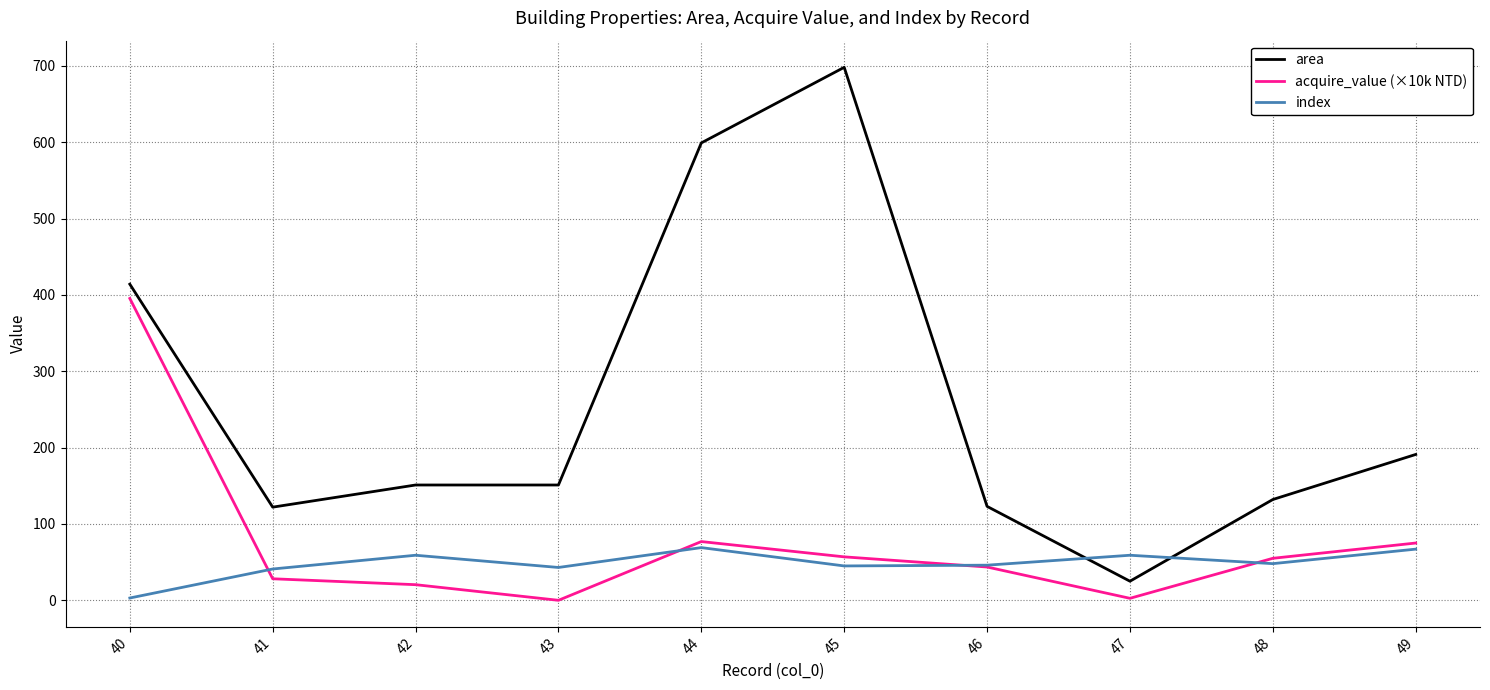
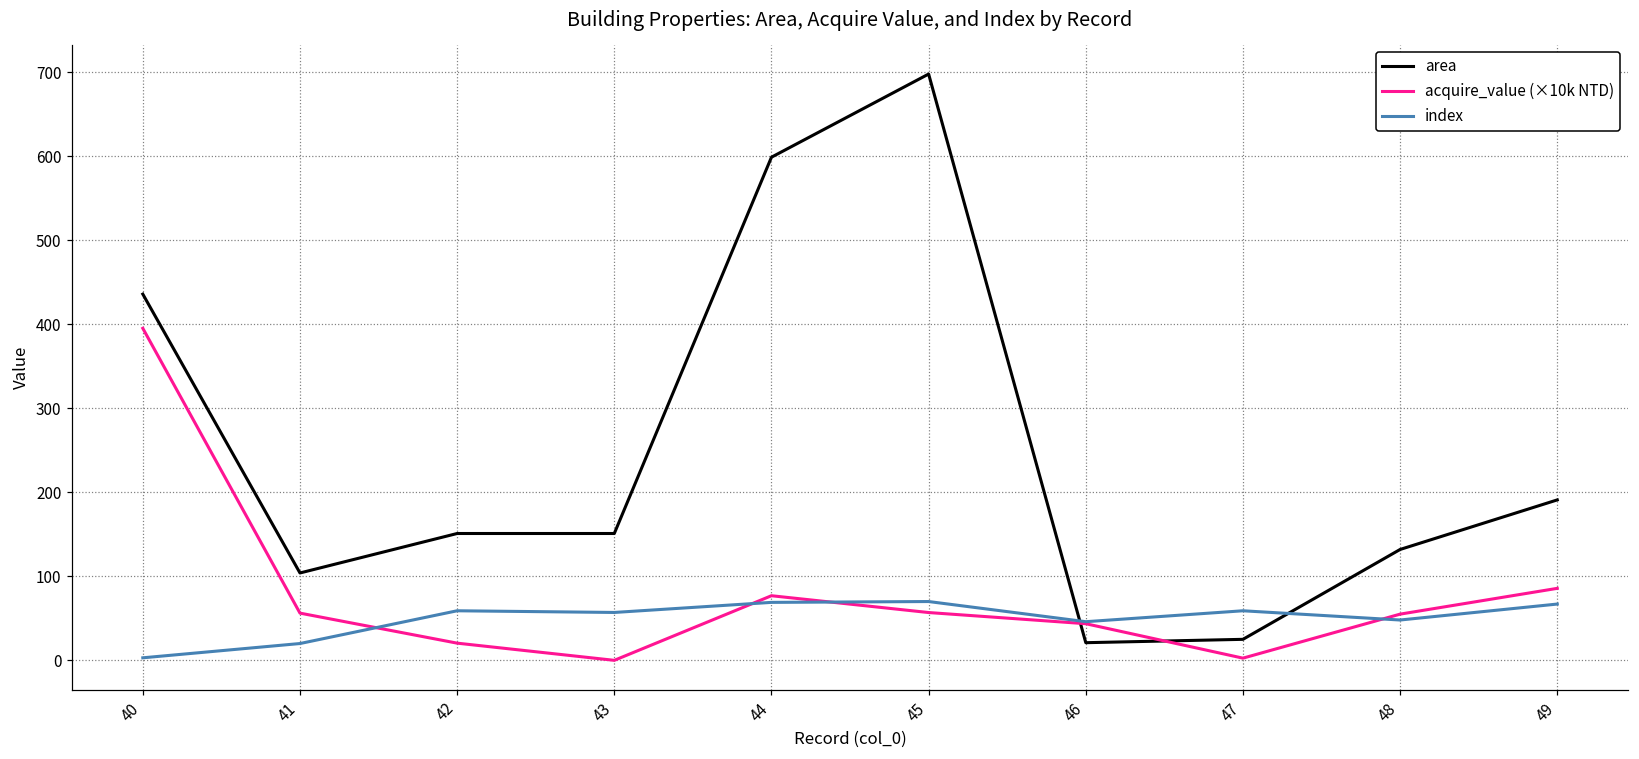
area, 40: 410 -> 440
area, 41: 120 -> 100
acquire_value (×10k NTD), 41: 30 -> 60
index, 41: 40 -> 20
index, 43: 40 -> 60
index, 45: 50 -> 70
area, 46: 120 -> 20
acquire_value (×10k NTD), 49: 80 -> 90
